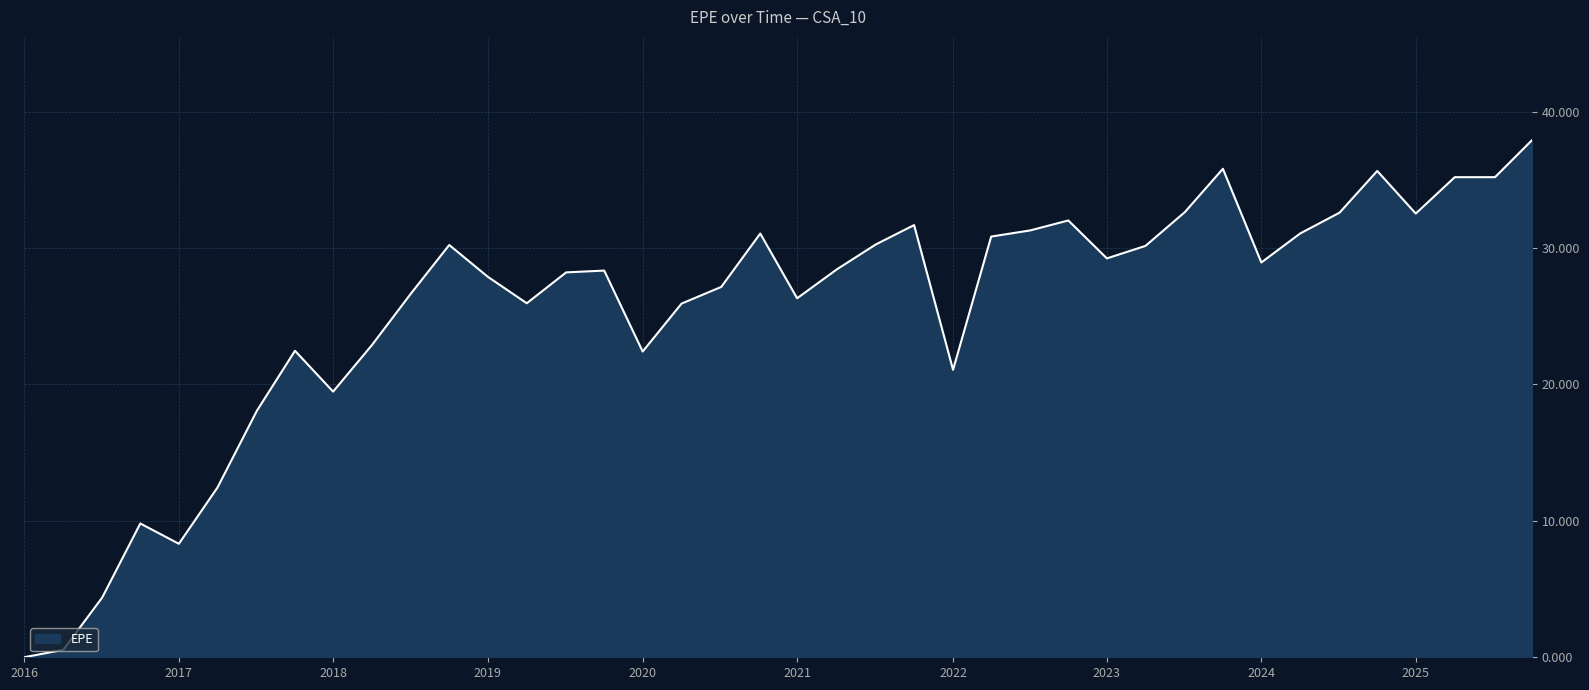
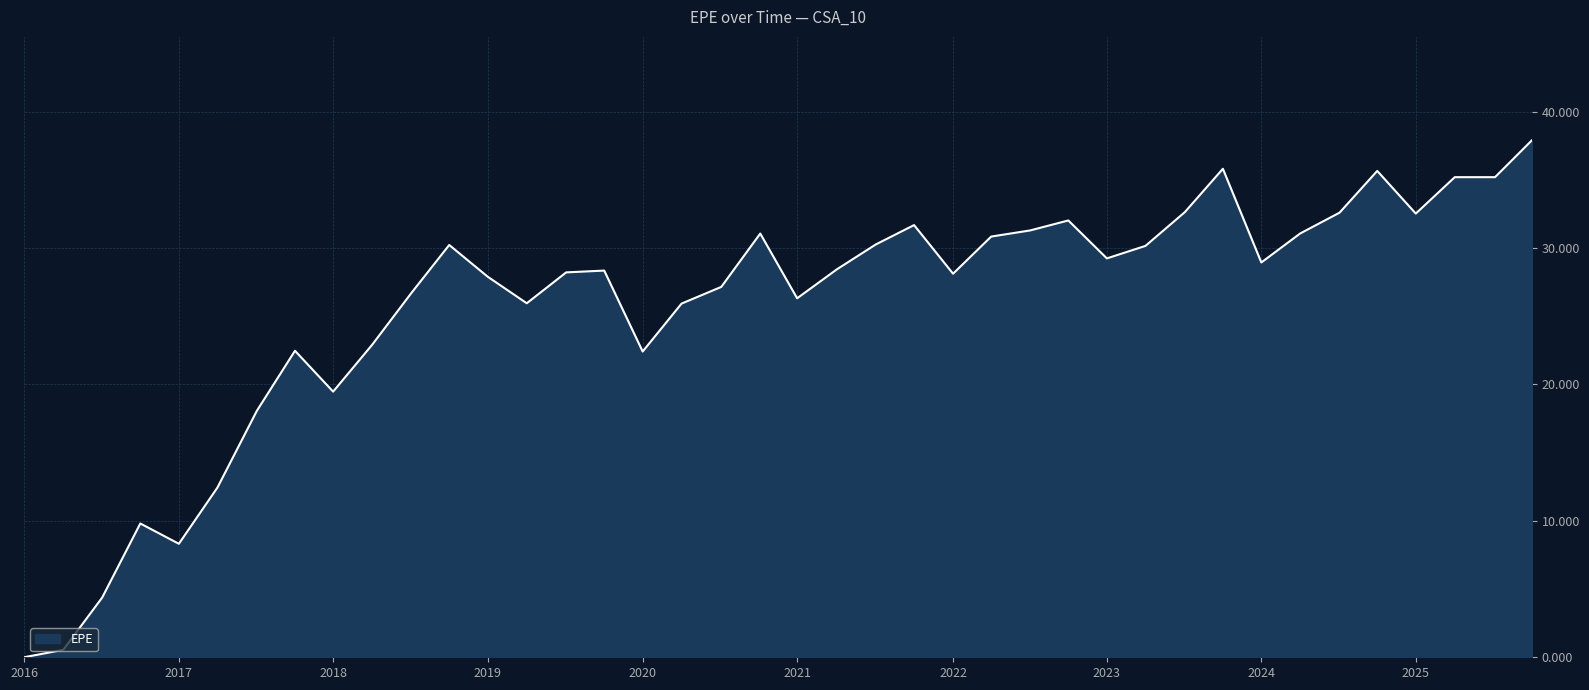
2022: 21.1 -> 28.1
